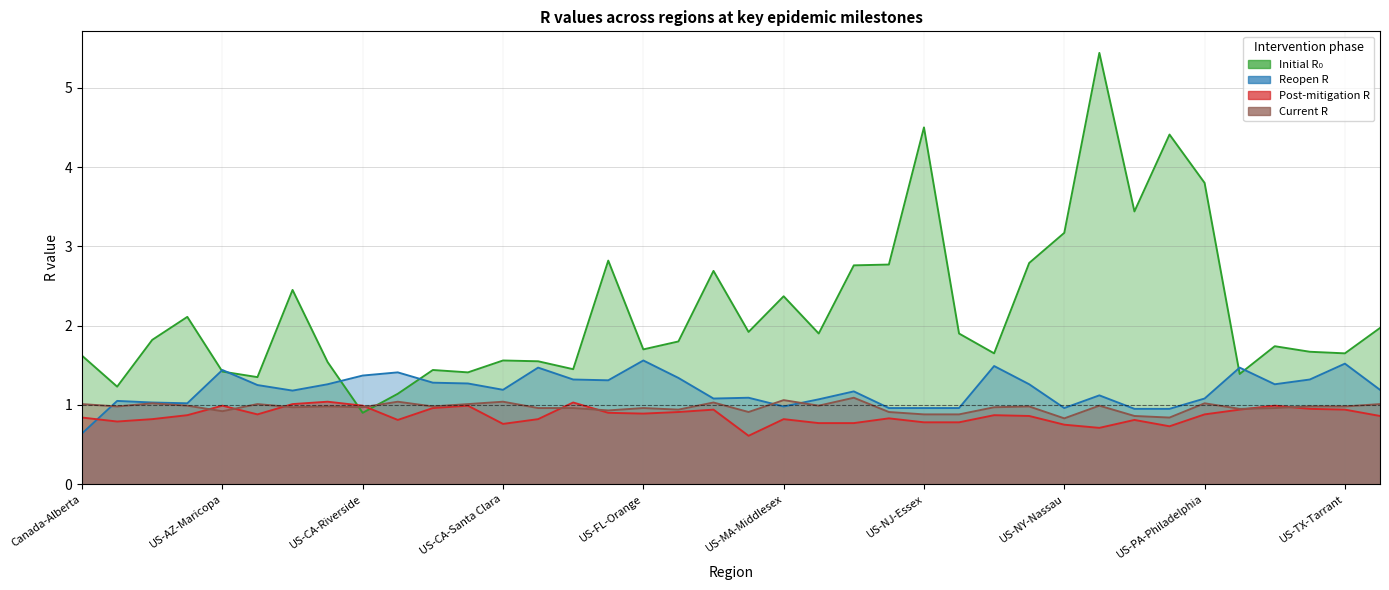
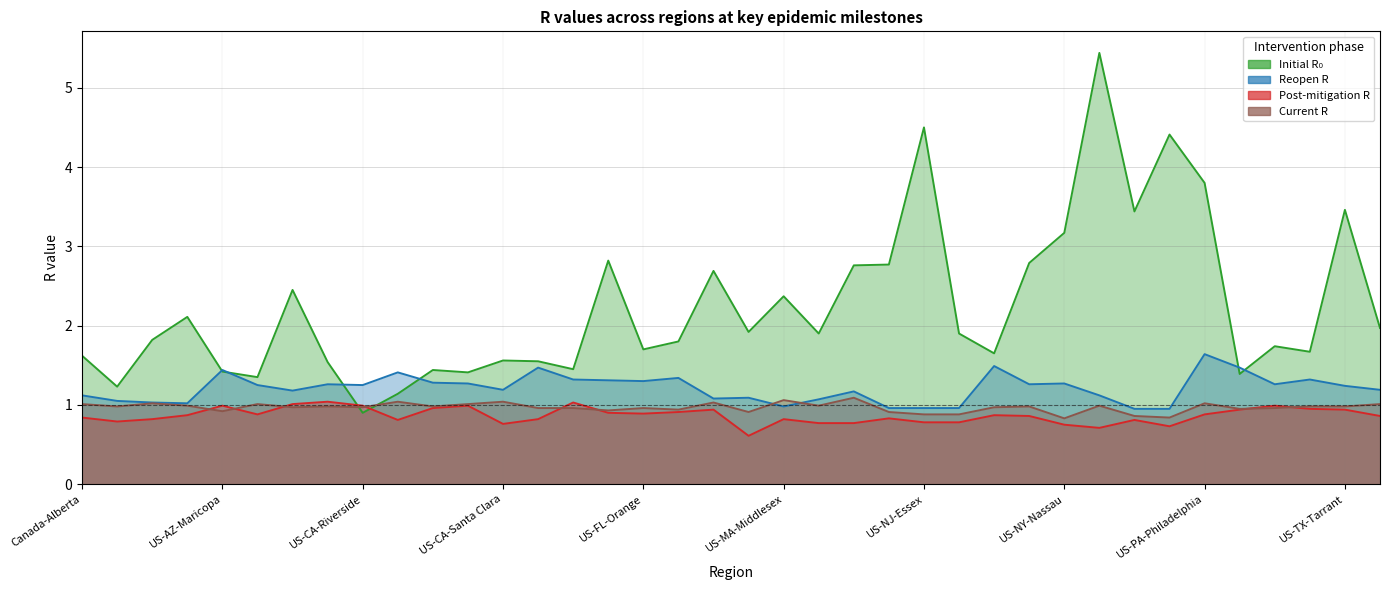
Reopen R, Canada-Alberta: 0.6 -> 1.1
Reopen R, US-CA-Riverside: 1.4 -> 1.3
Reopen R, US-FL-Orange: 1.6 -> 1.3
Reopen R, US-NY-Nassau: 1.0 -> 1.3
Reopen R, US-PA-Philadelphia: 1.1 -> 1.6
Initial R₀, US-TX-Tarrant: 1.7 -> 3.5
Reopen R, US-TX-Tarrant: 1.5 -> 1.2
